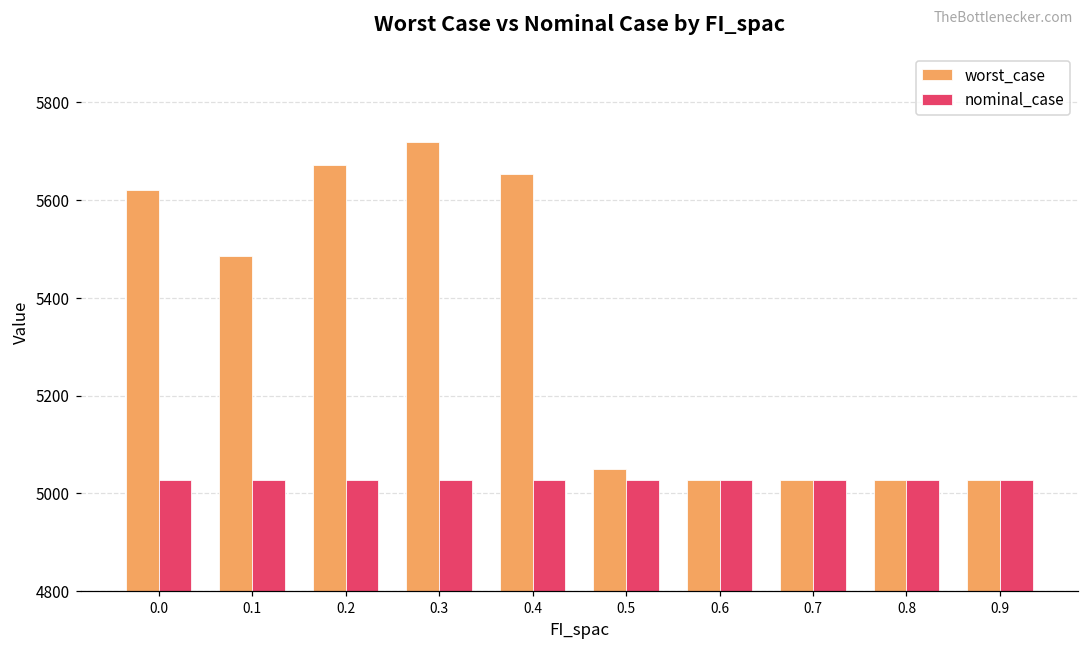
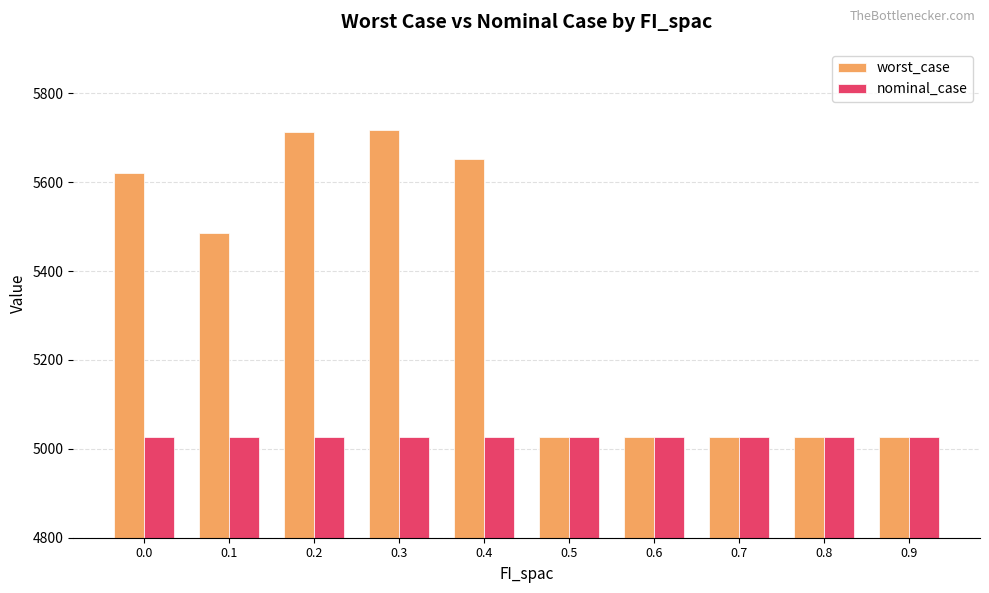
worst_case, 0.2: 5670 -> 5710
worst_case, 0.5: 5050 -> 5030
